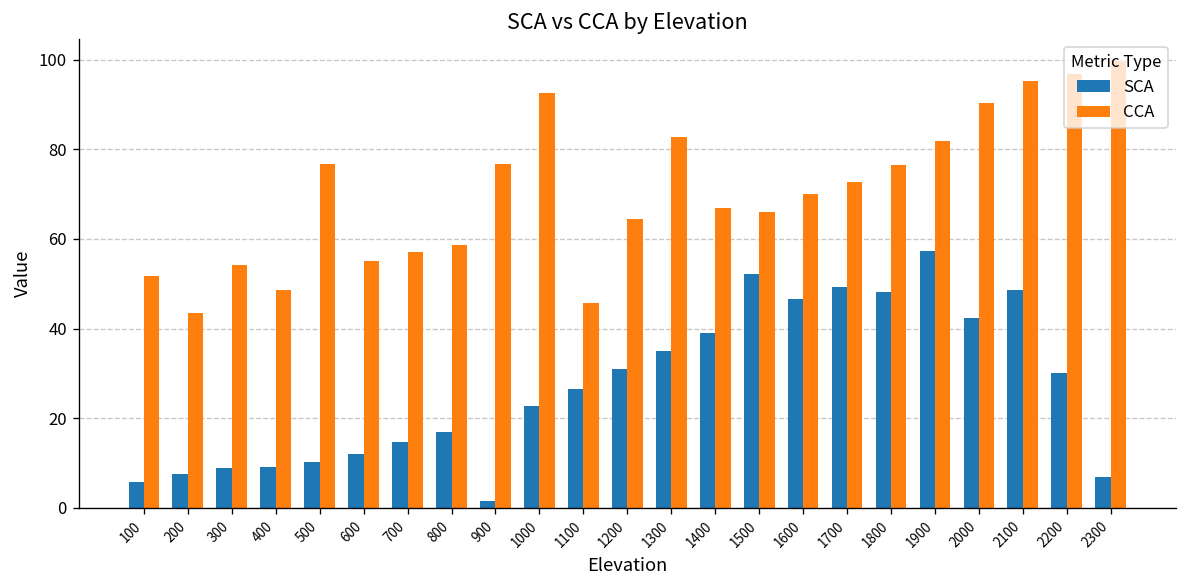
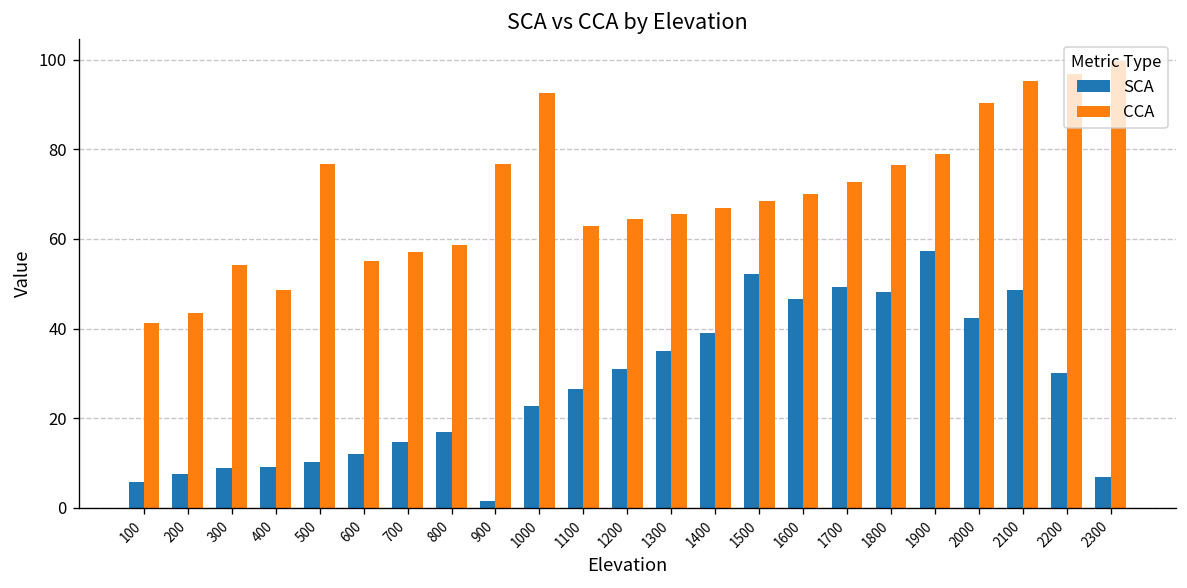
CCA, 100: 52 -> 41
CCA, 1100: 46 -> 63
CCA, 1300: 83 -> 66
CCA, 1500: 66 -> 68
CCA, 1900: 82 -> 79
